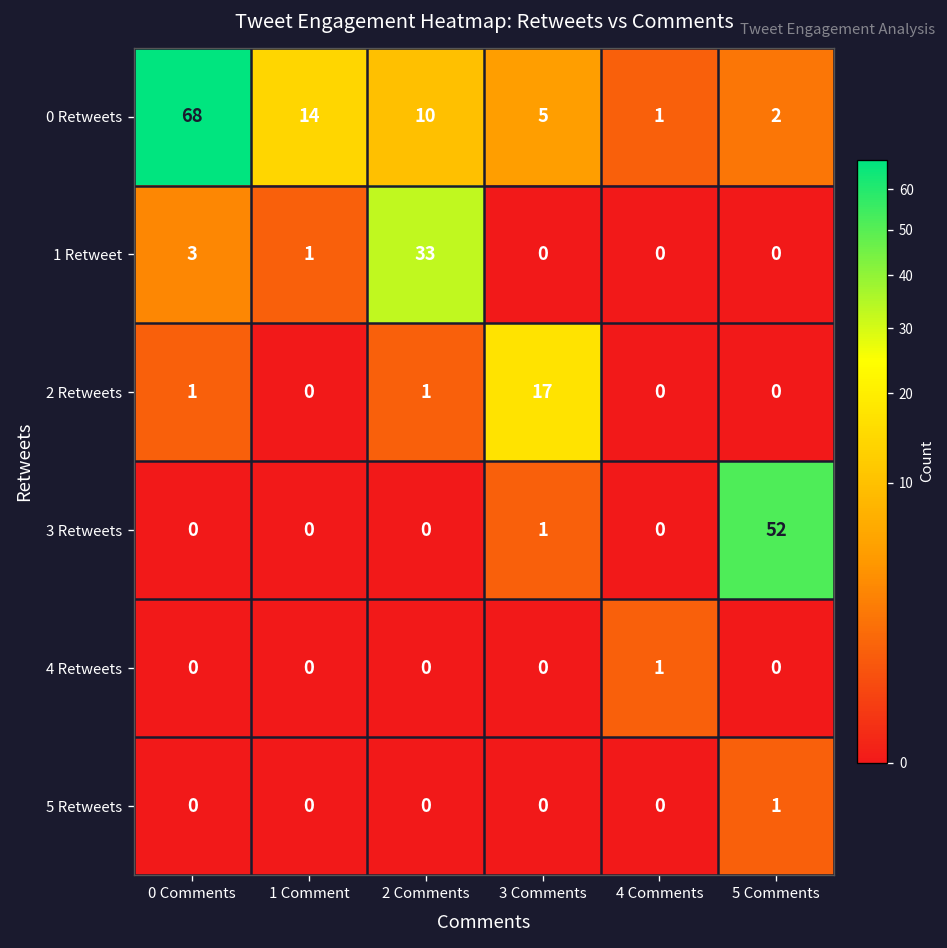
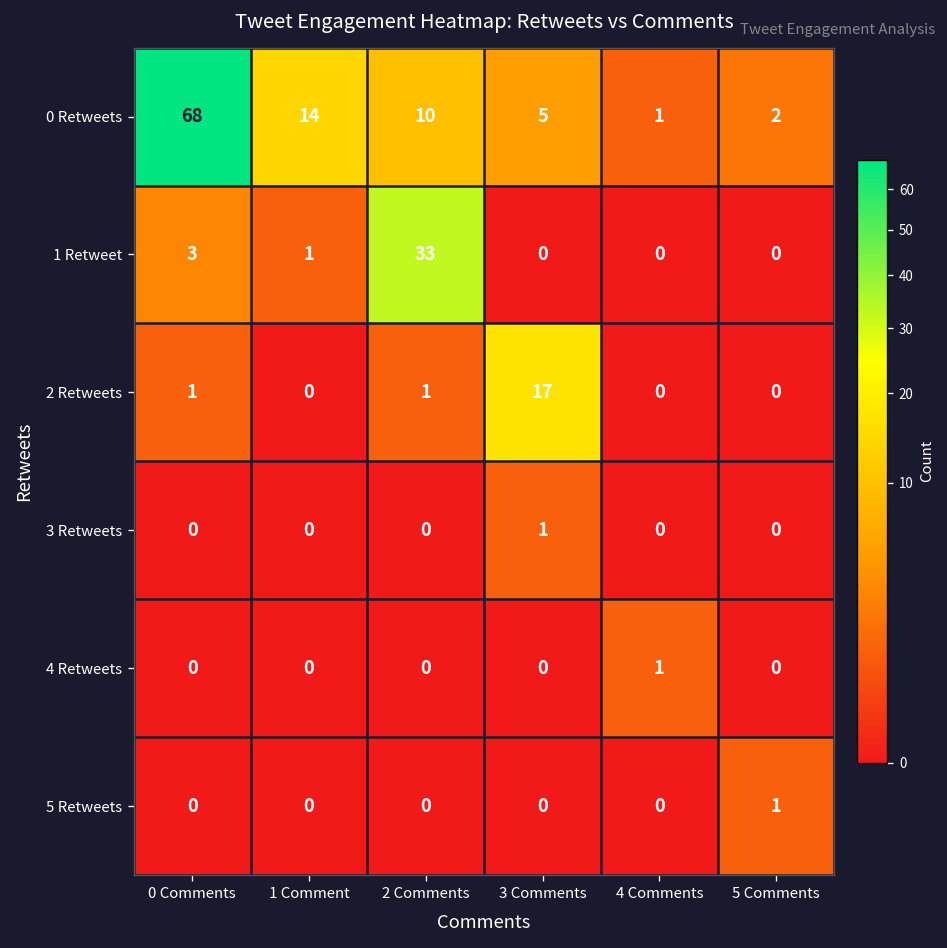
3 Retweets, 5 Comments: 52 -> 0
